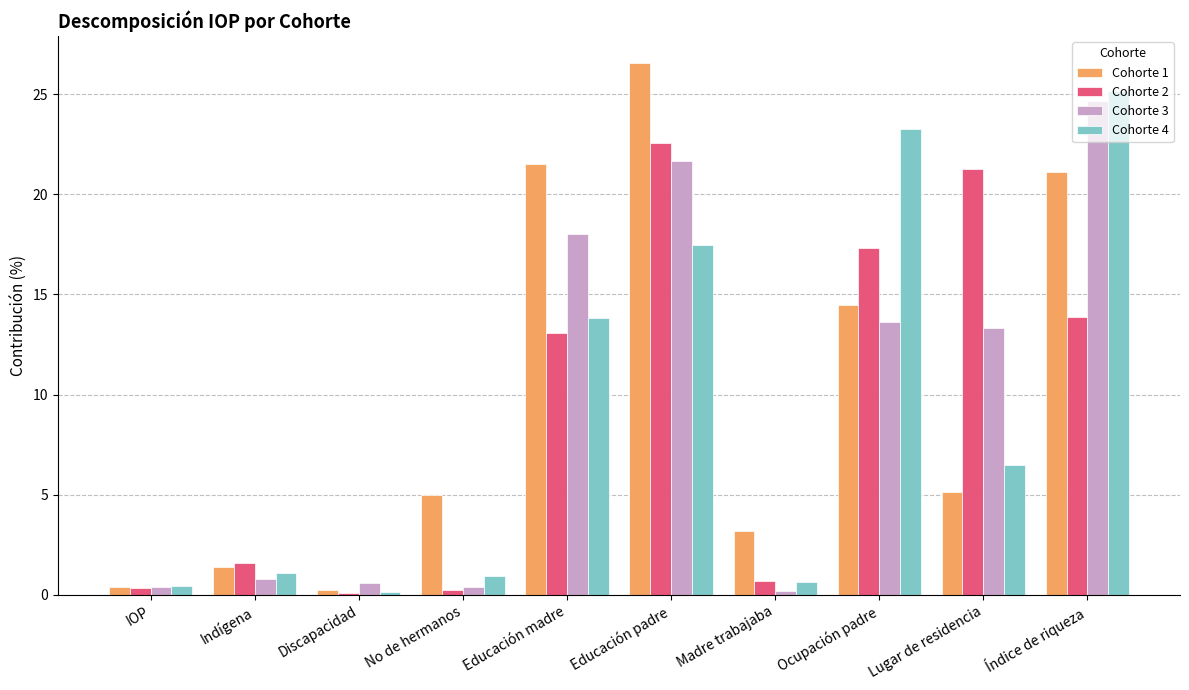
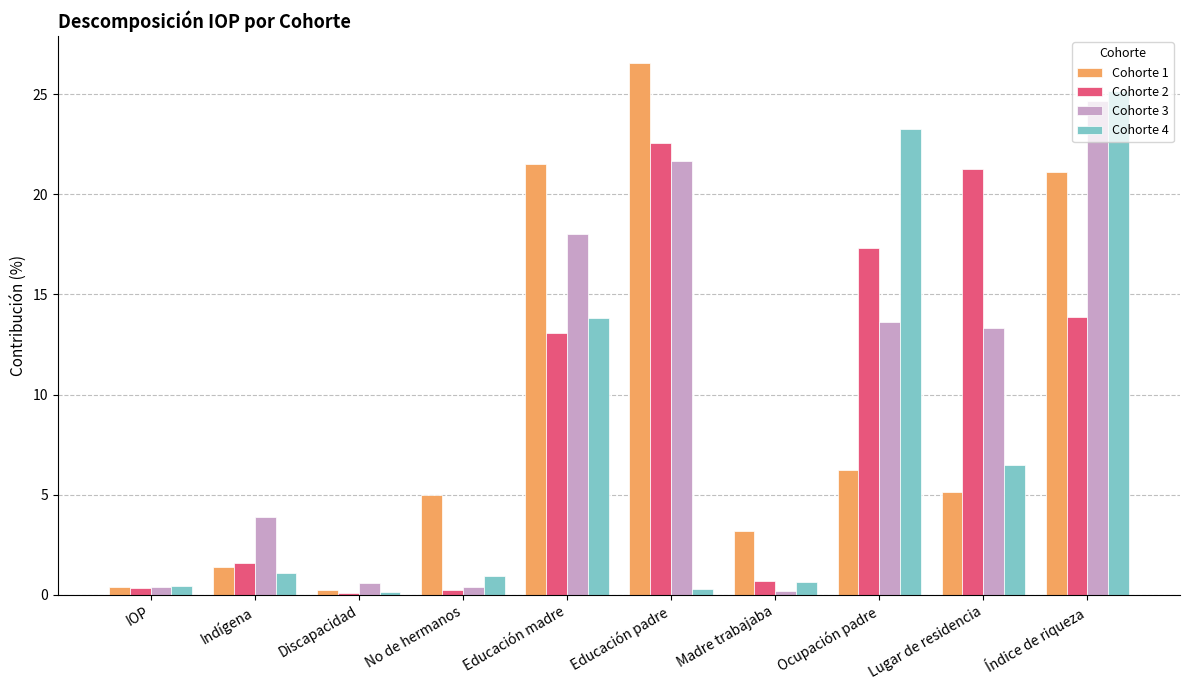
Cohorte 3, Indígena: 0.8 -> 3.9
Cohorte 4, Educación padre: 17.5 -> 0.3
Cohorte 1, Ocupación padre: 14.5 -> 6.2
